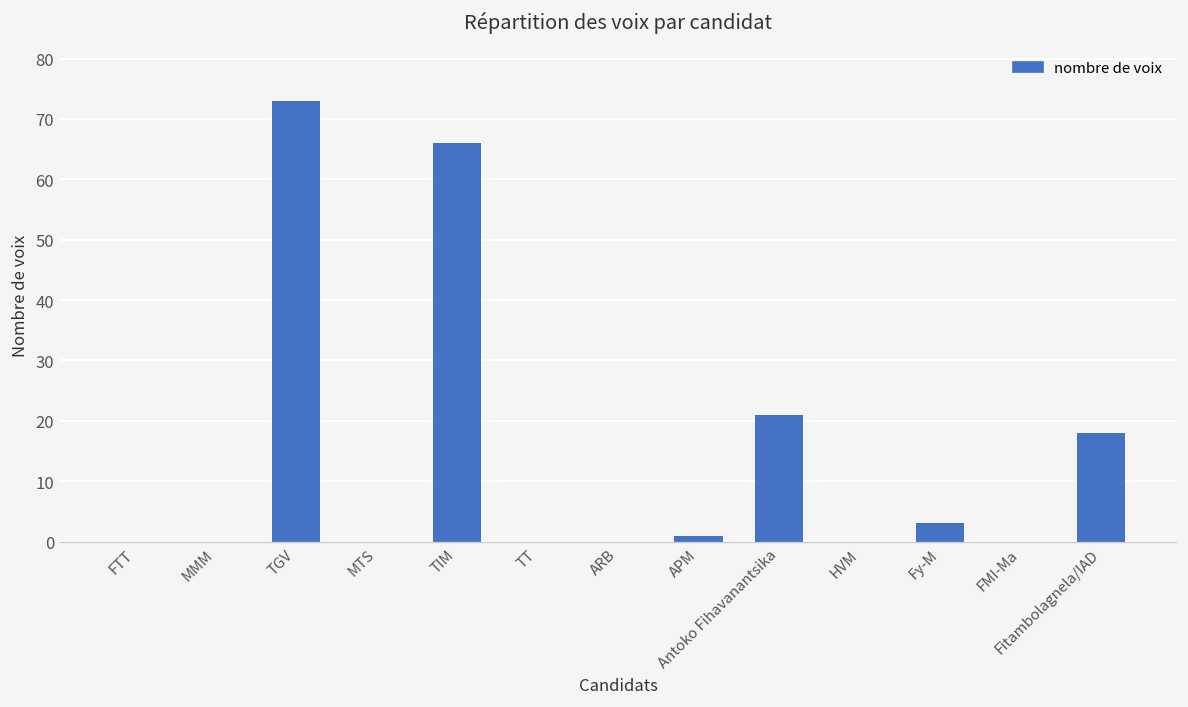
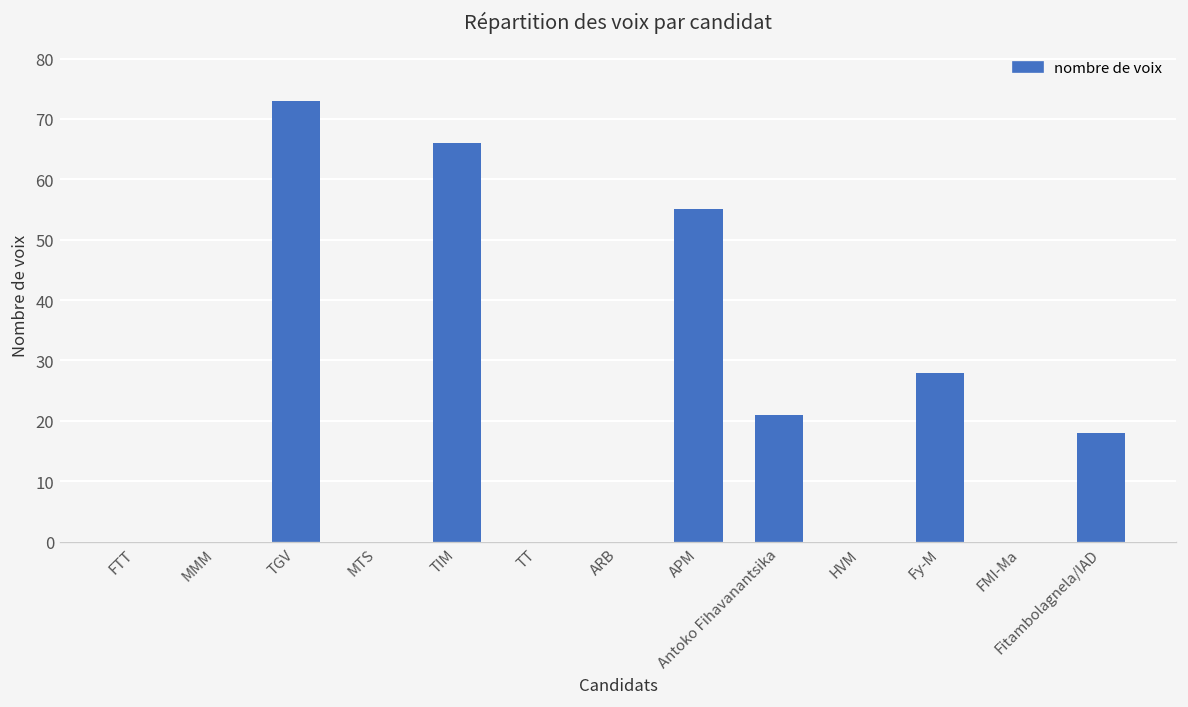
APM: 1 -> 55
Fy-M: 3 -> 28
